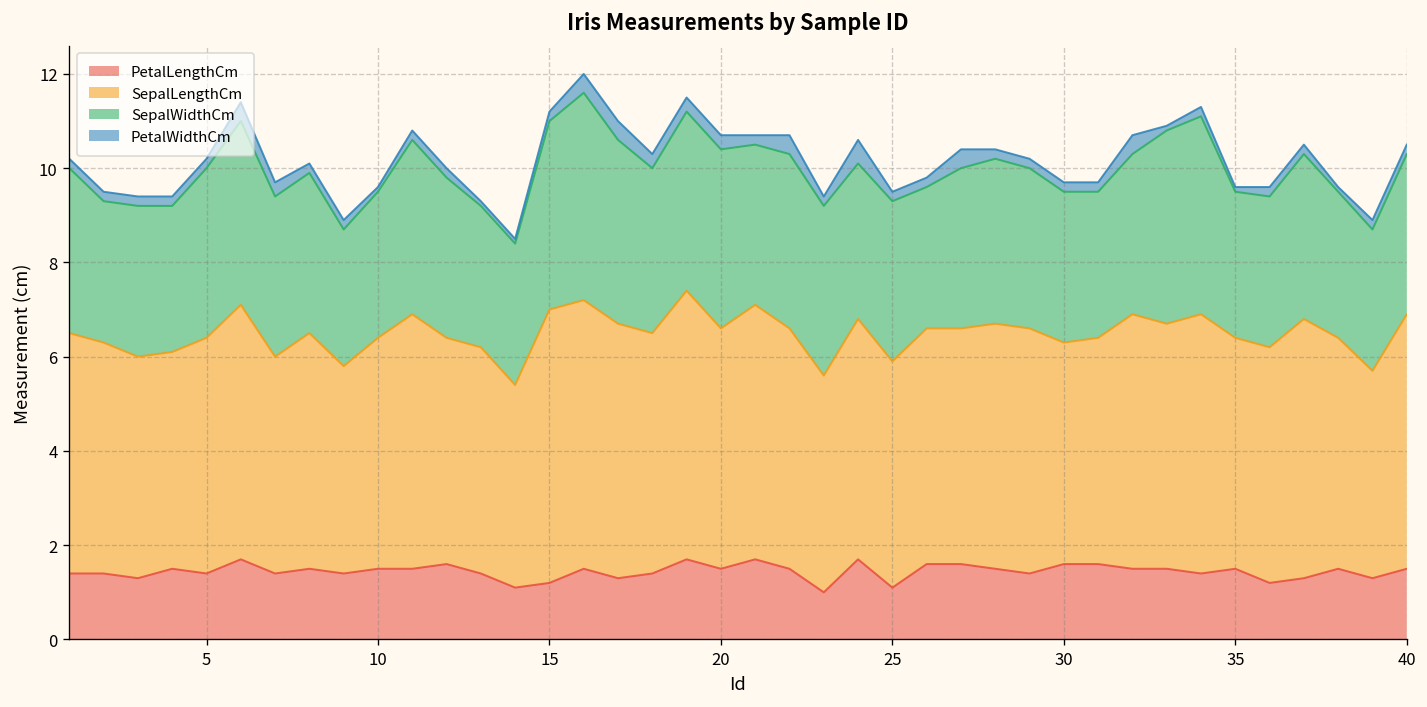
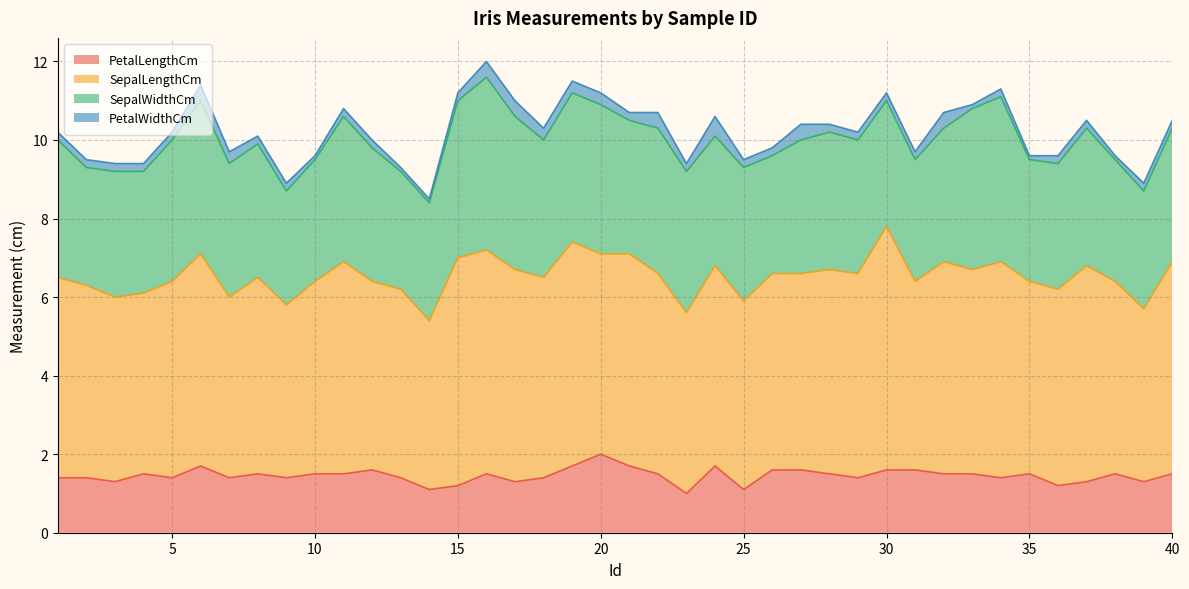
PetalLengthCm, 20: 1.5 -> 2.0
SepalLengthCm, 30: 4.7 -> 6.2
